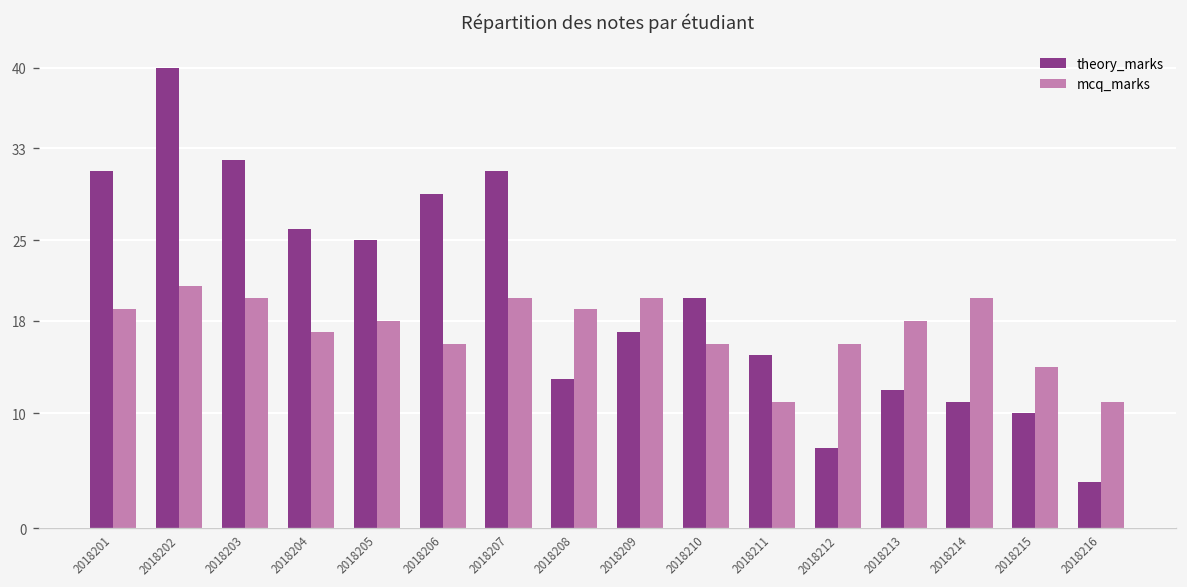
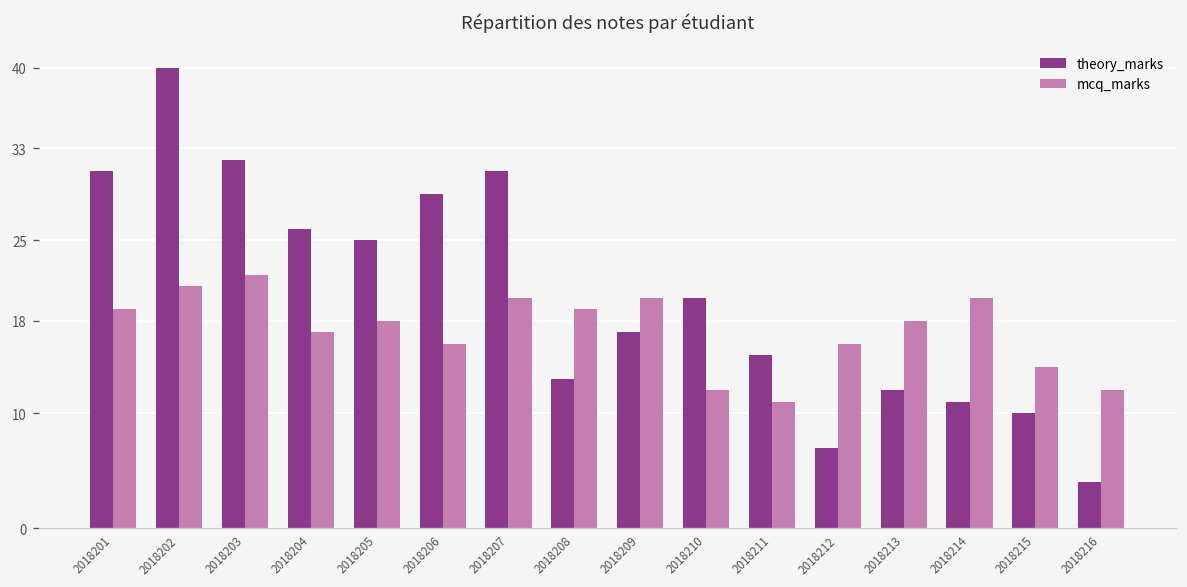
mcq_marks, 2018203: 20 -> 22
mcq_marks, 2018210: 16 -> 12
mcq_marks, 2018216: 11 -> 12
